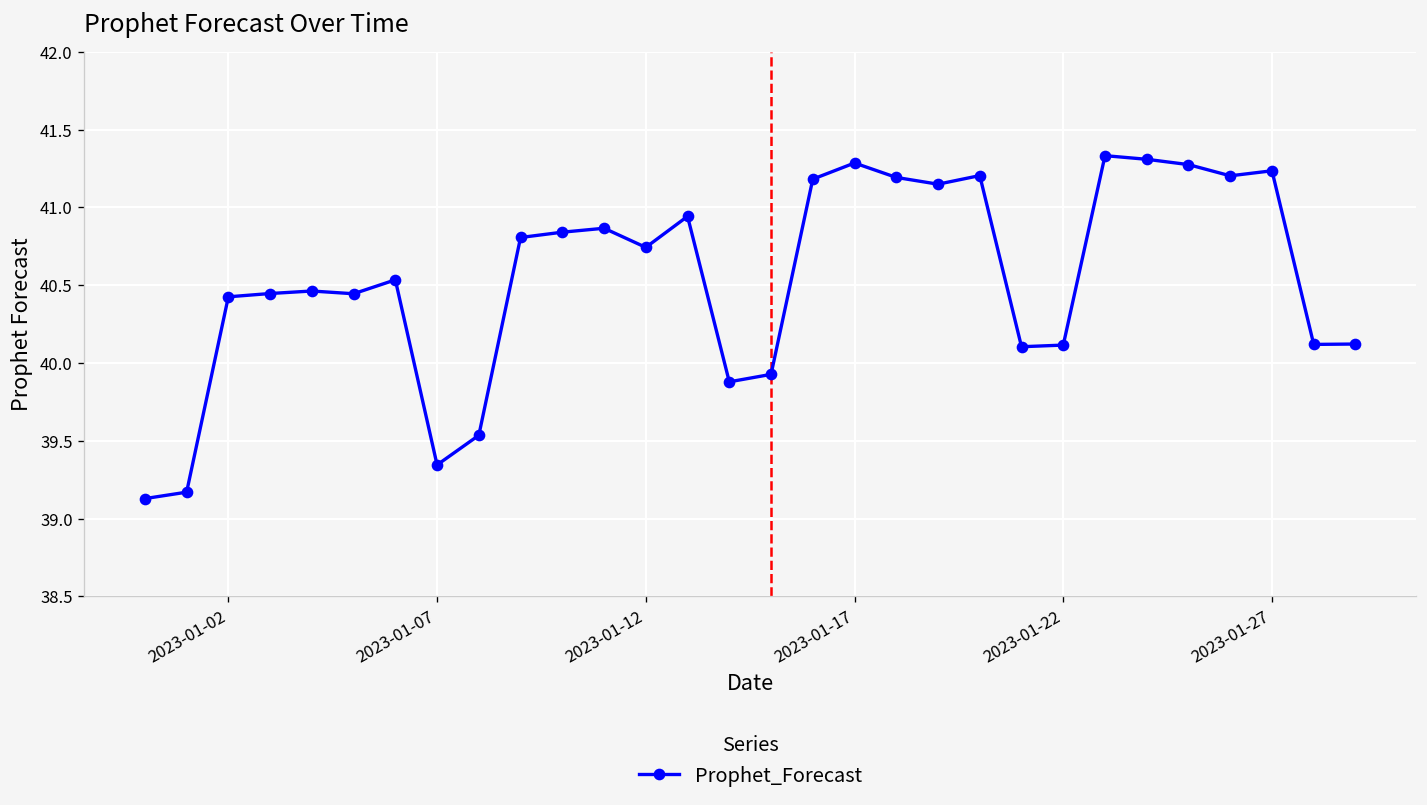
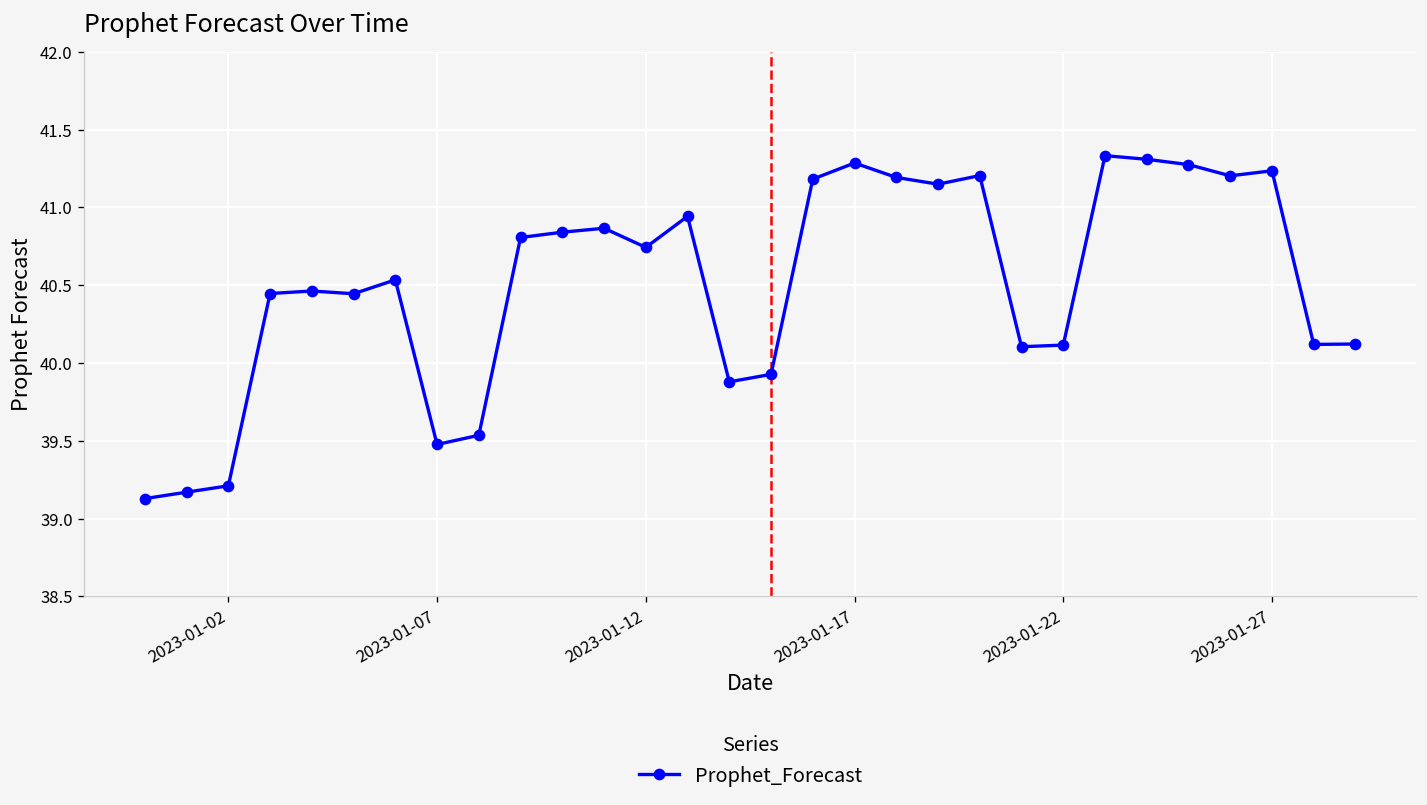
2023-01-02: 40.43 -> 39.21
2023-01-07: 39.35 -> 39.48
